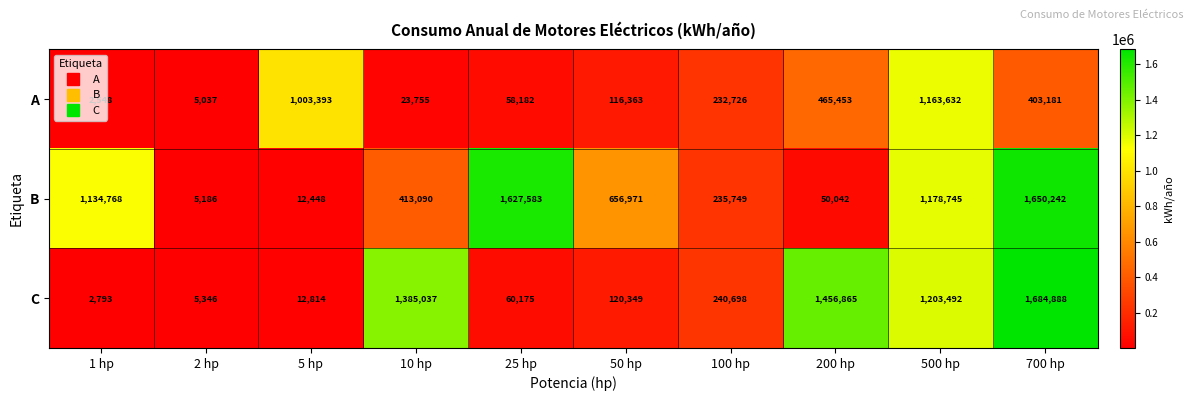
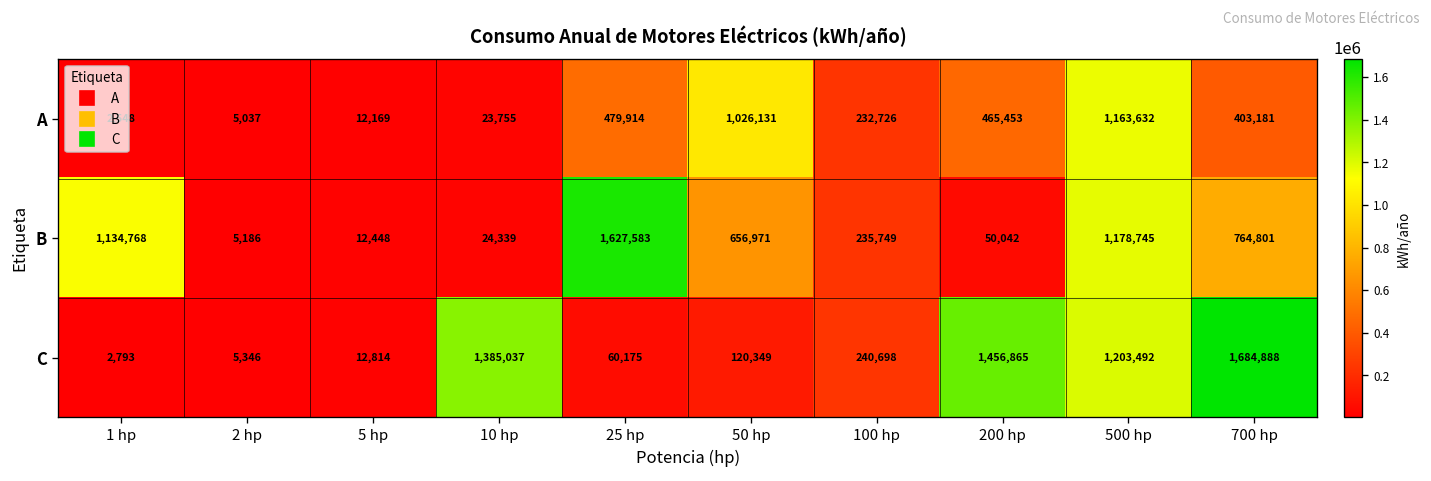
A, 5 hp: 1,003,393 -> 12,169
A, 25 hp: 58,182 -> 479,914
A, 50 hp: 116,363 -> 1,026,131
B, 10 hp: 413,090 -> 24,339
B, 700 hp: 1,650,242 -> 764,801
